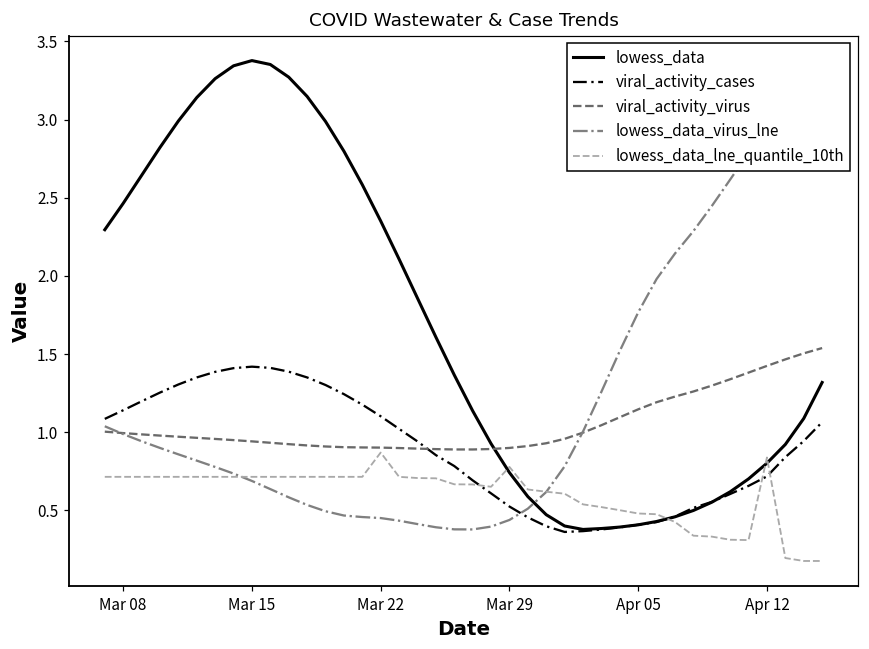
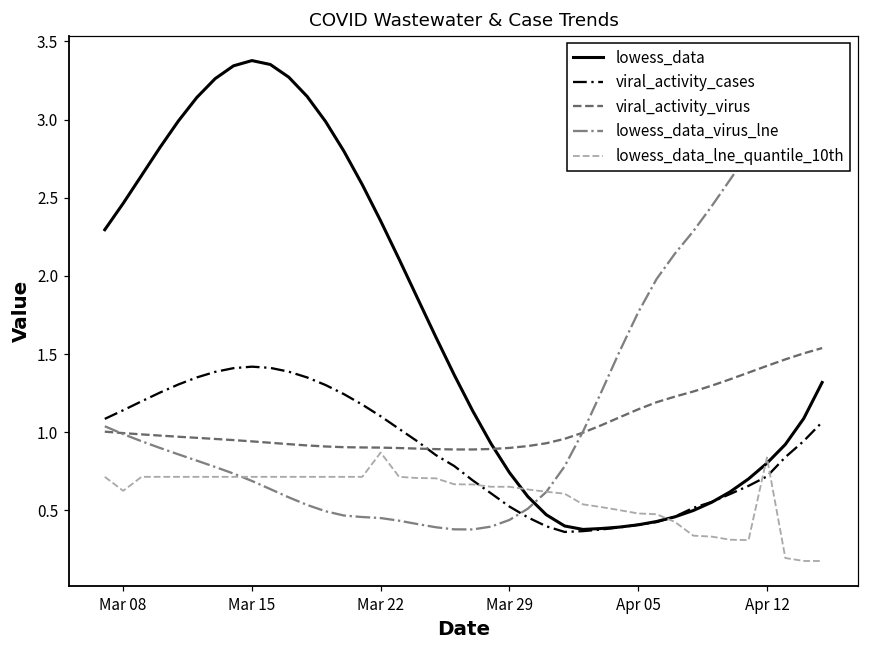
lowess_data_lne_quantile_10th, Mar 08: 0.71 -> 0.63
lowess_data_lne_quantile_10th, Mar 29: 0.78 -> 0.65
